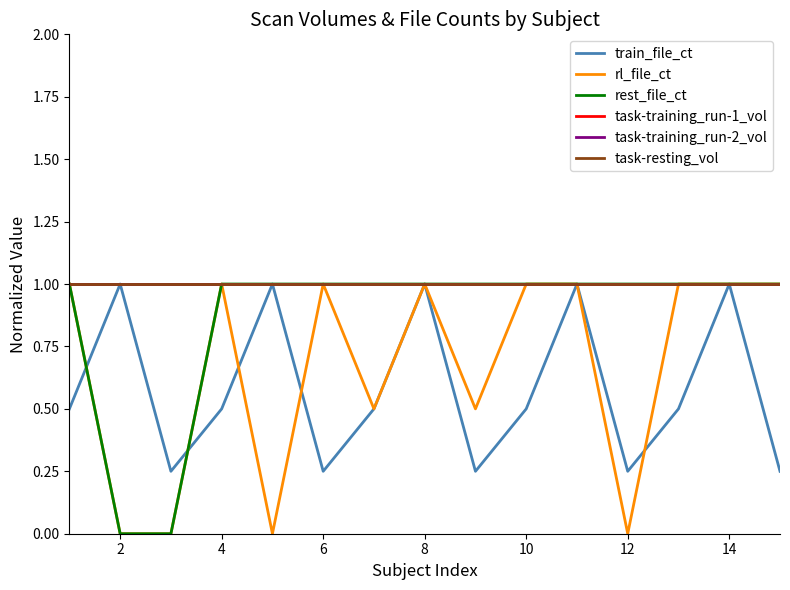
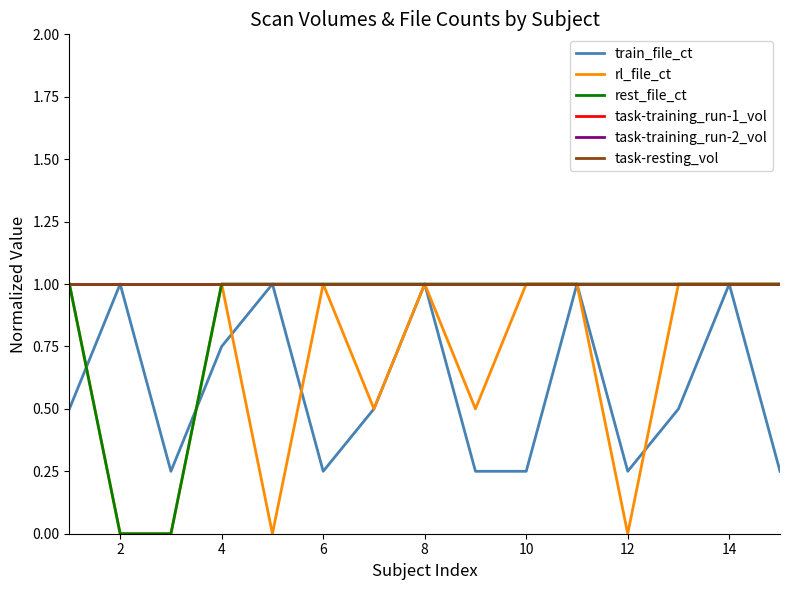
train_file_ct, 4: 0.50 -> 0.75
train_file_ct, 10: 0.50 -> 0.25
